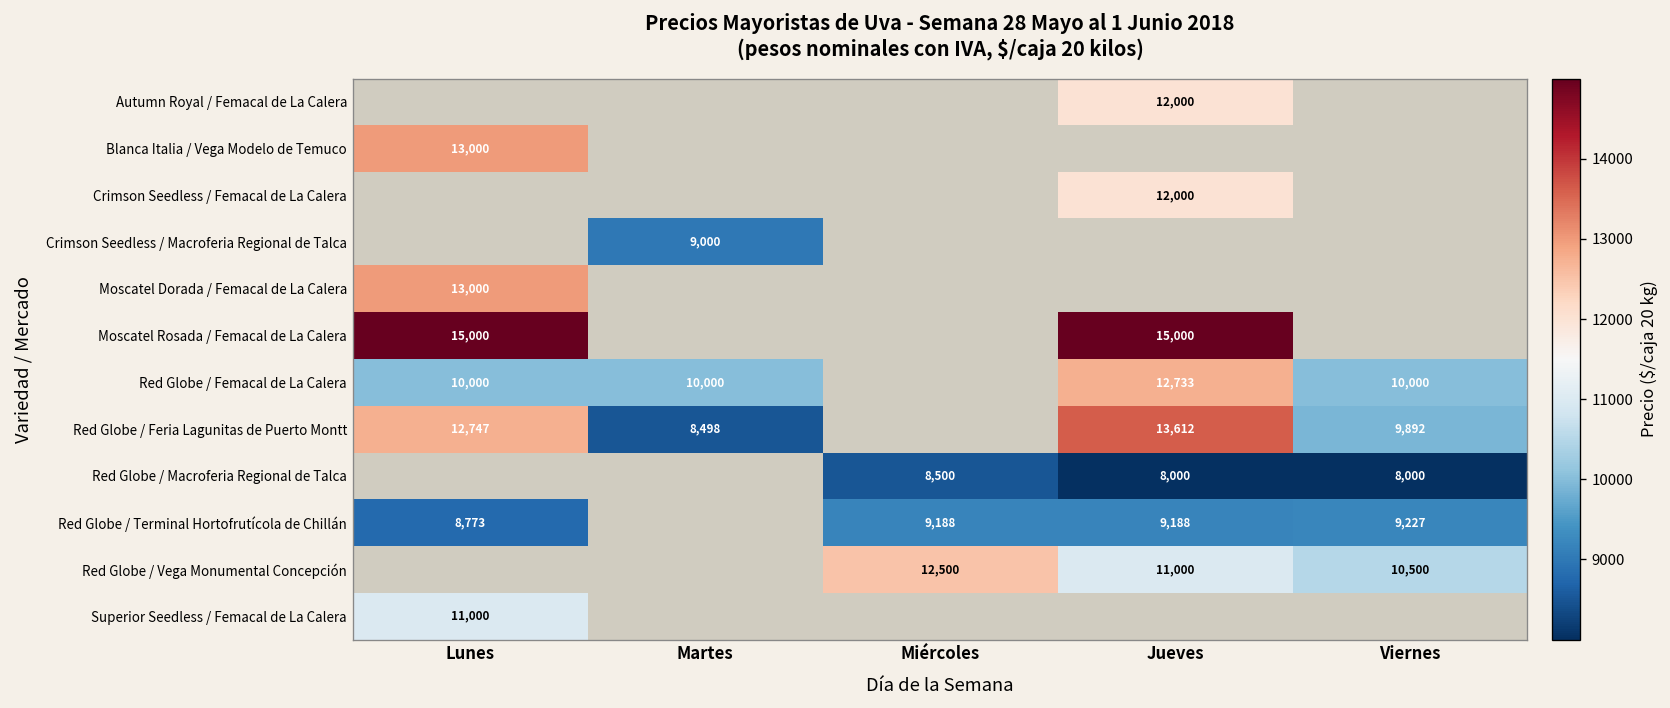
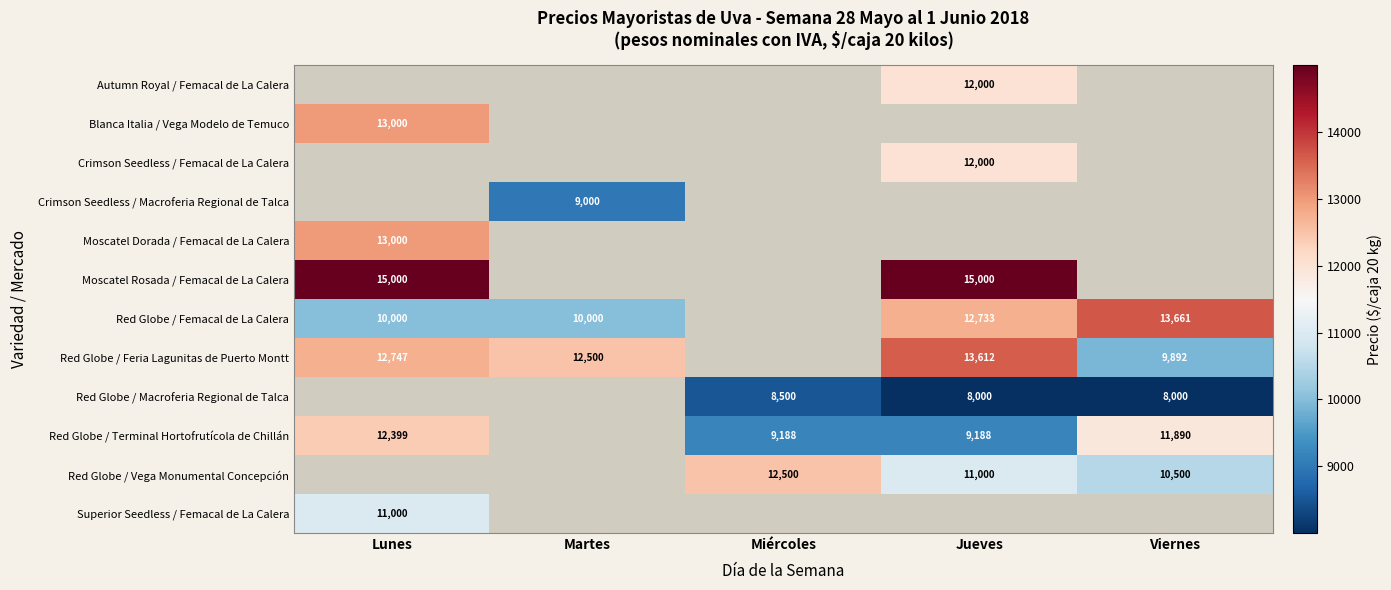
Red Globe / Femacal de La Calera, Viernes: 10,000 -> 13,661
Red Globe / Feria Lagunitas de Puerto Montt, Martes: 8,498 -> 12,500
Red Globe / Terminal Hortofrutícola de Chillán, Lunes: 8,773 -> 12,399
Red Globe / Terminal Hortofrutícola de Chillán, Viernes: 9,227 -> 11,890
